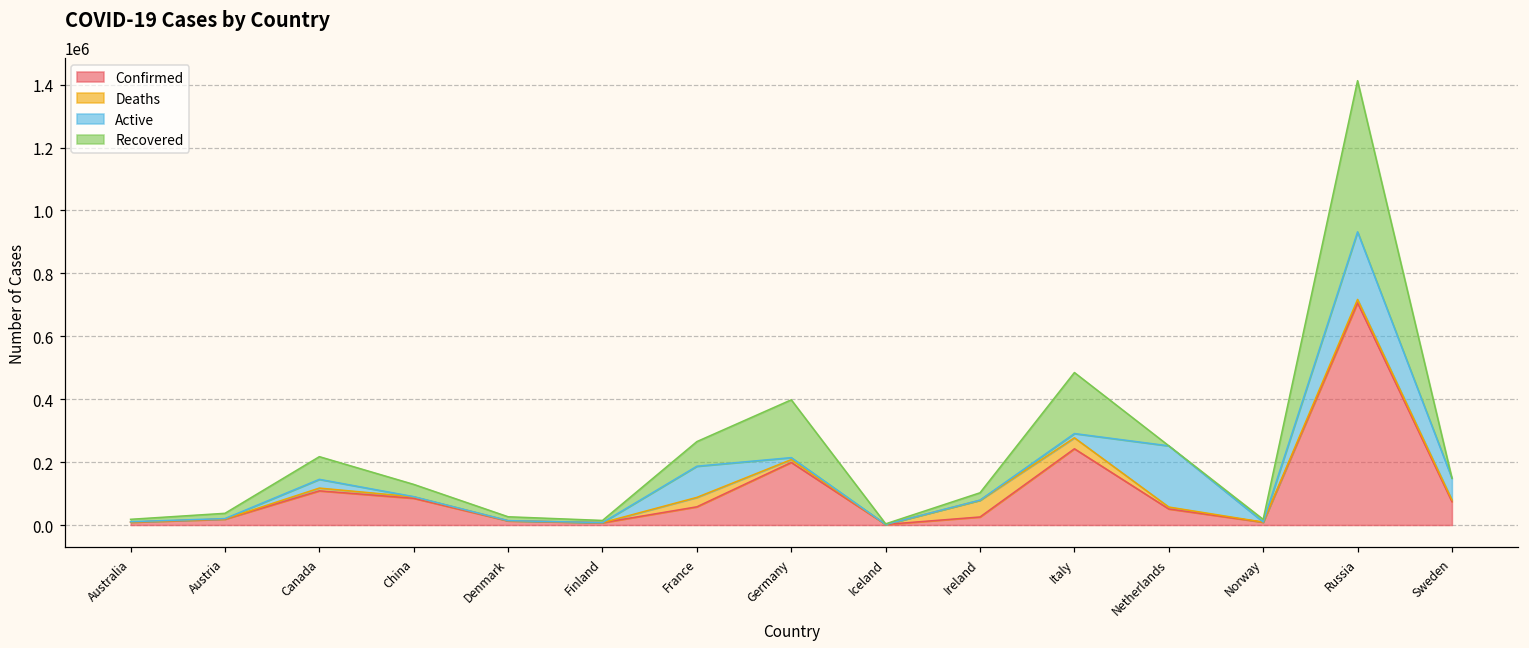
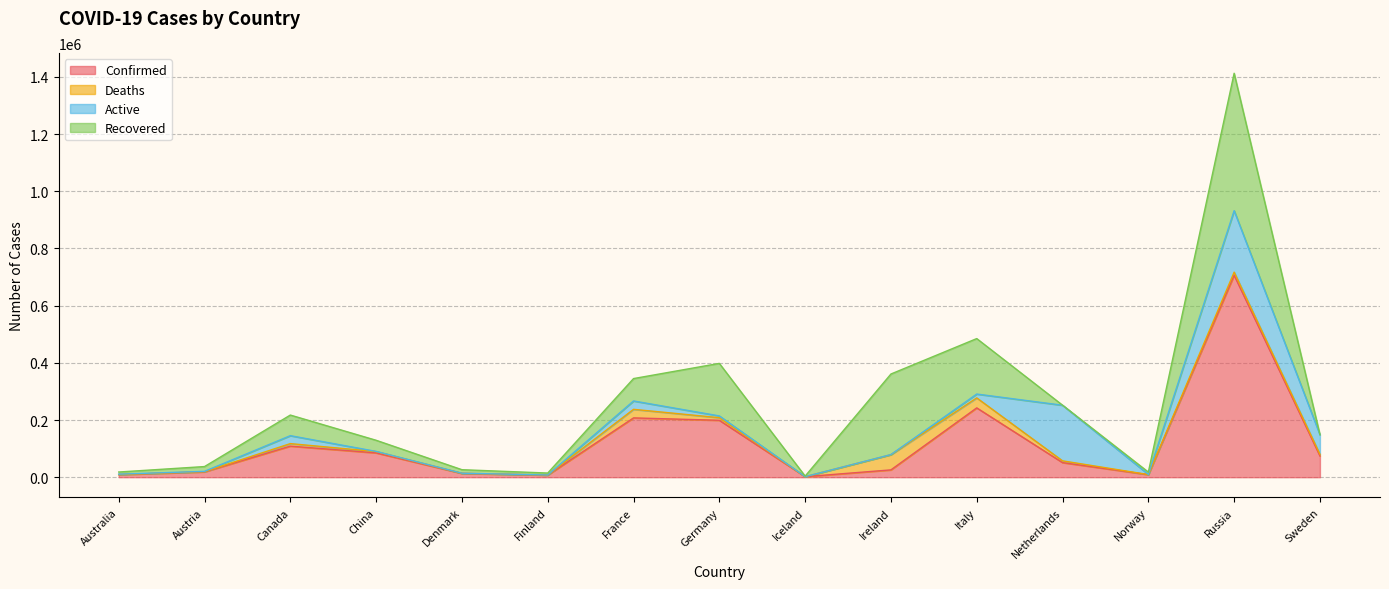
Confirmed, France: 60000 -> 210000
Active, France: 100000 -> 30000
Recovered, Ireland: 20000 -> 280000
